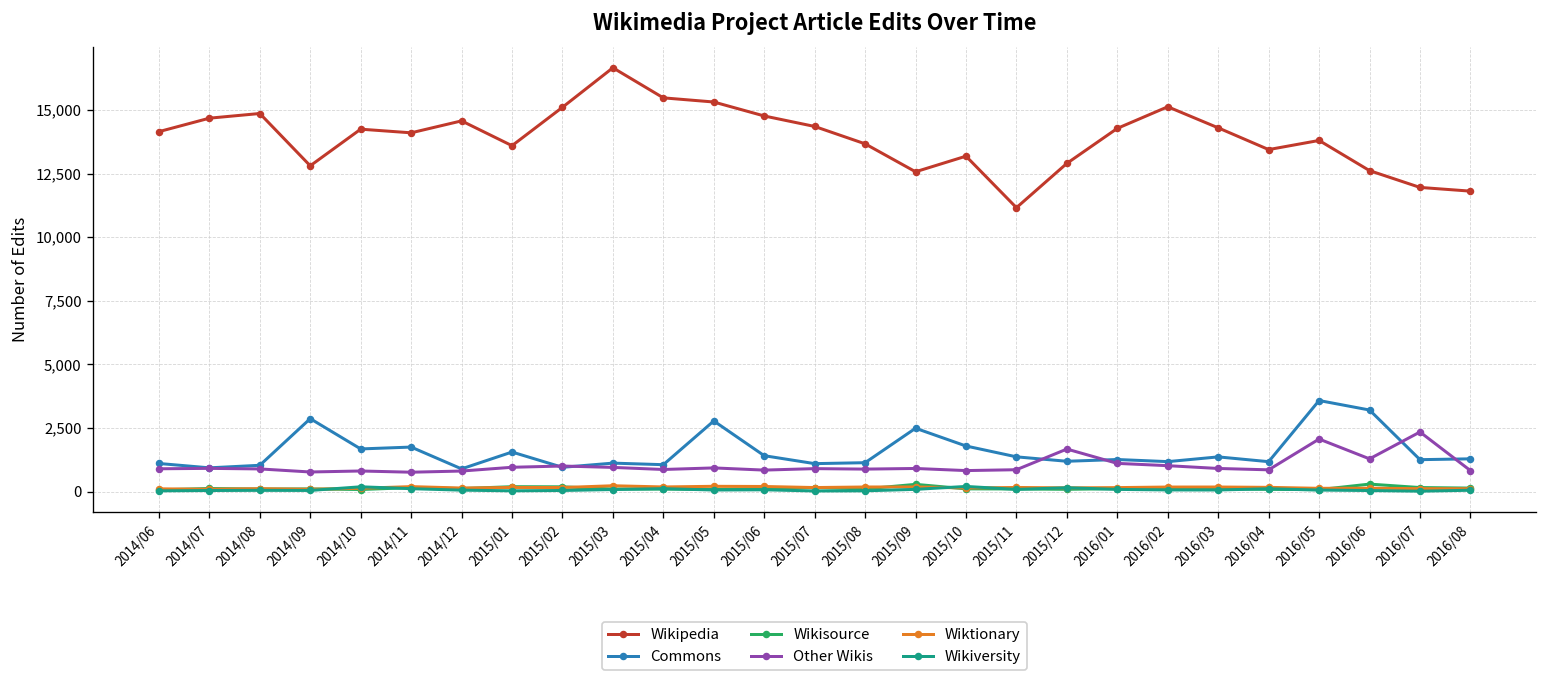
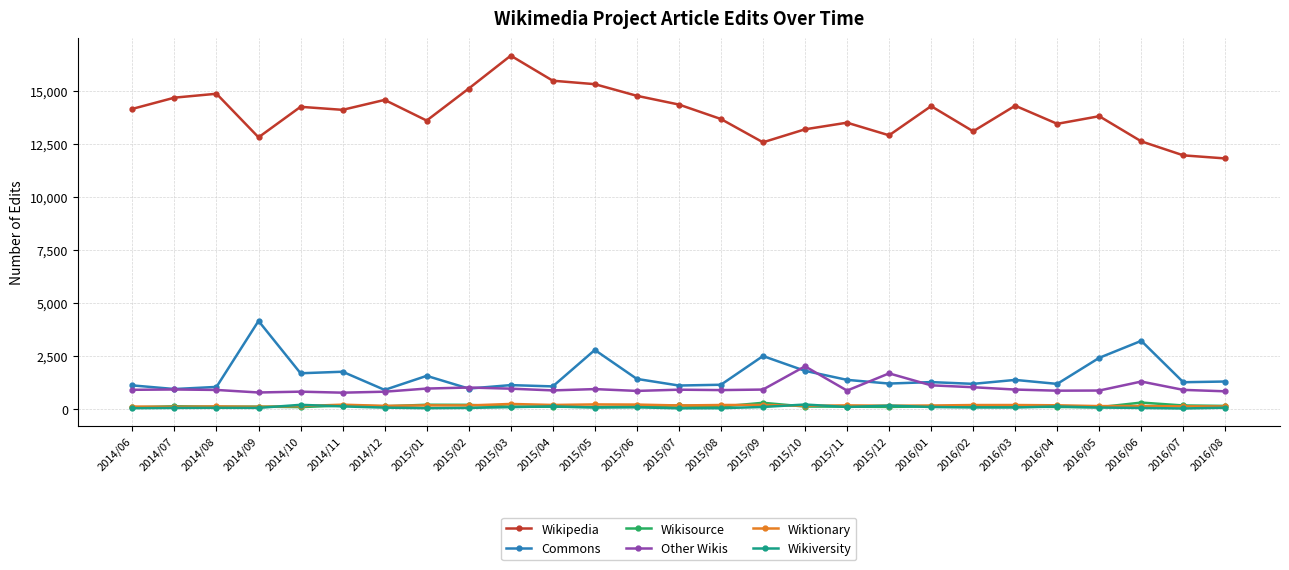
Commons, 2014/09: 2,900 -> 4,100
Other Wikis, 2015/10: 800 -> 2,000
Wikipedia, 2015/11: 11,200 -> 13,500
Wikipedia, 2016/02: 15,100 -> 13,100
Commons, 2016/05: 3,600 -> 2,400
Other Wikis, 2016/05: 2,100 -> 900
Other Wikis, 2016/07: 2,300 -> 900
